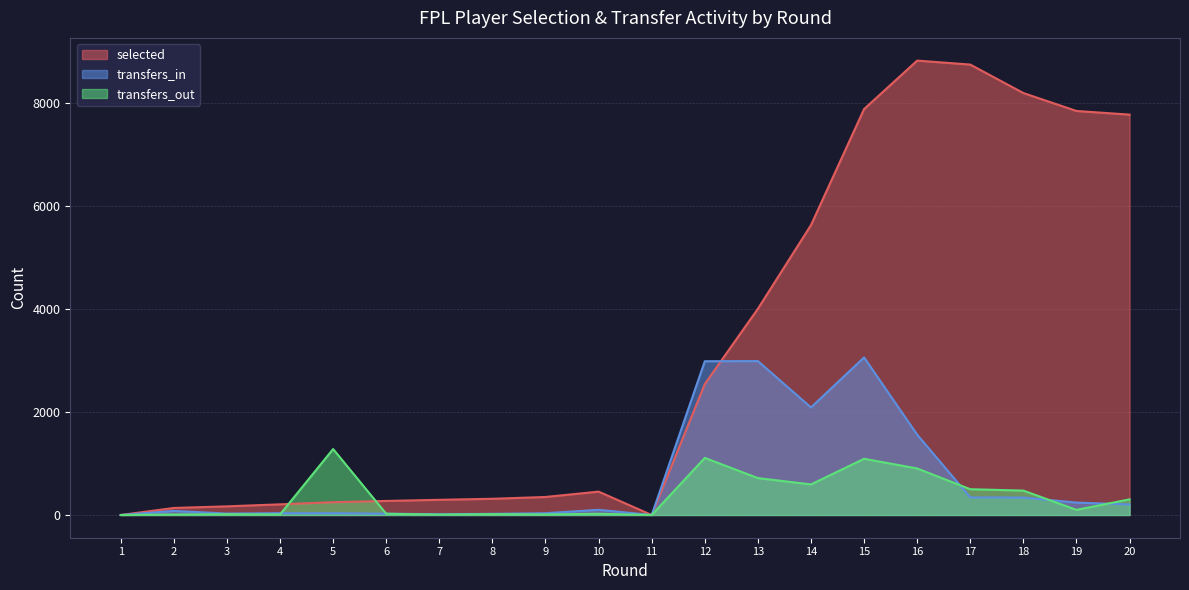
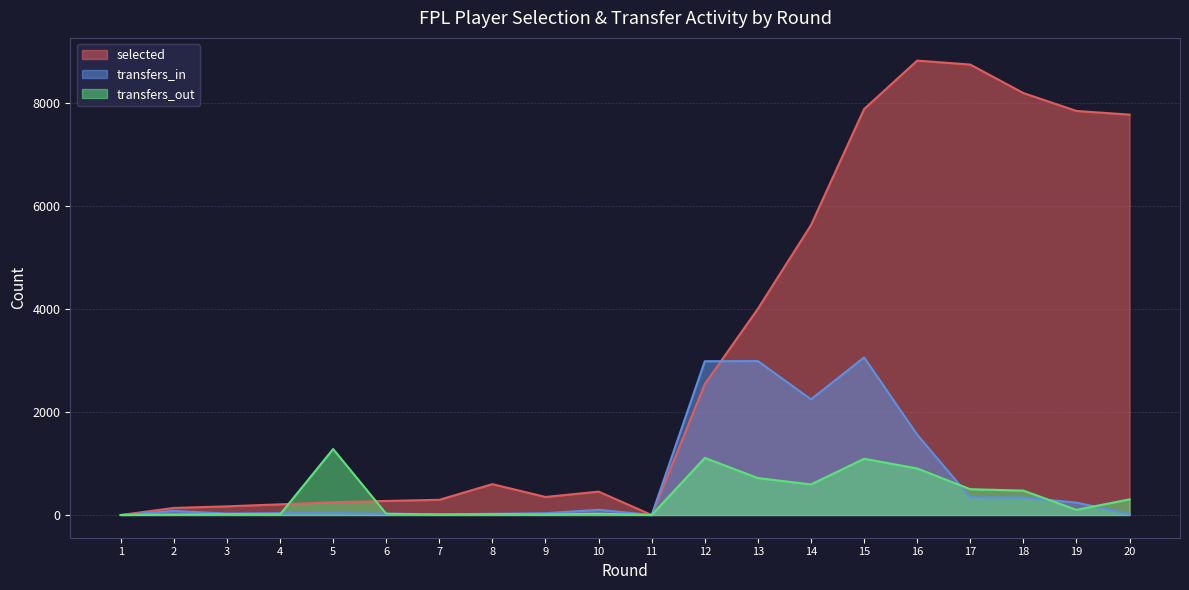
selected, 8: 300 -> 600
transfers_in, 14: 2100 -> 2200
transfers_in, 20: 200 -> 0
